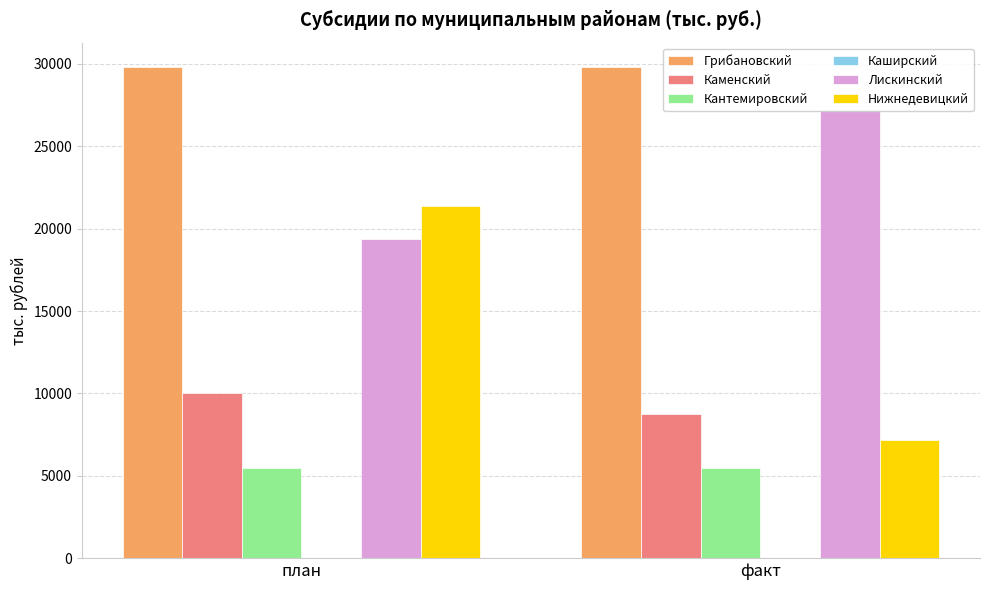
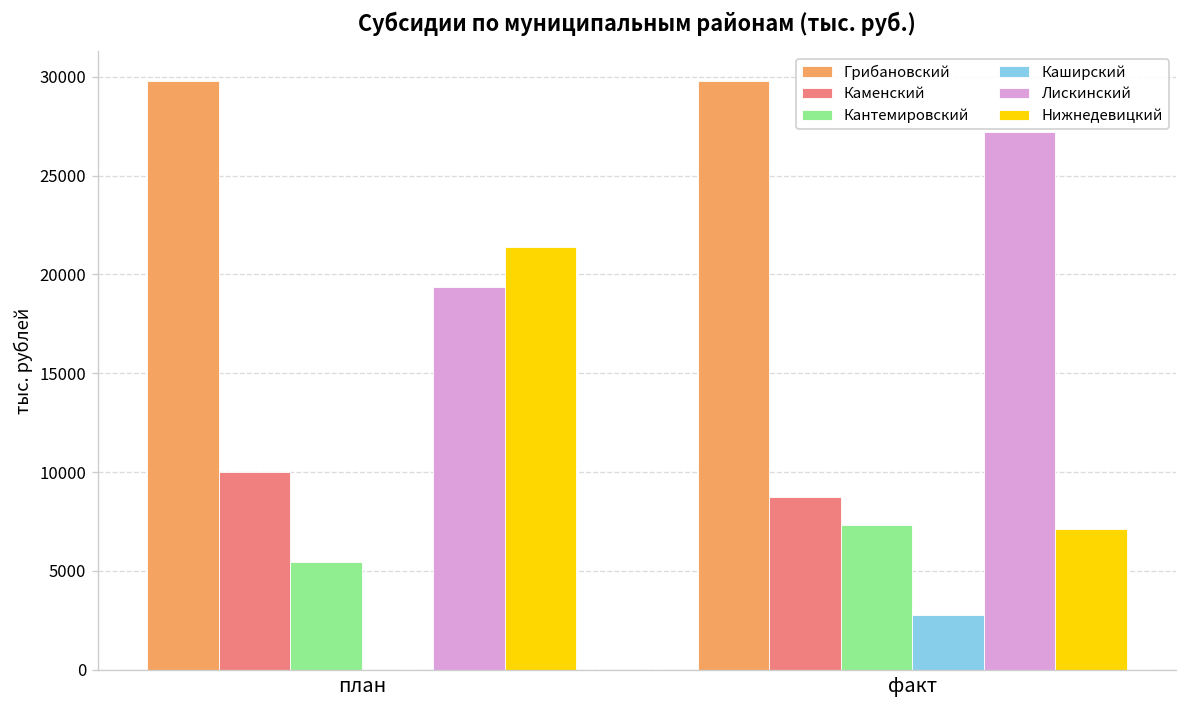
Кантемировский, факт: 5500 -> 7300
Каширский, факт: 0 -> 2800
